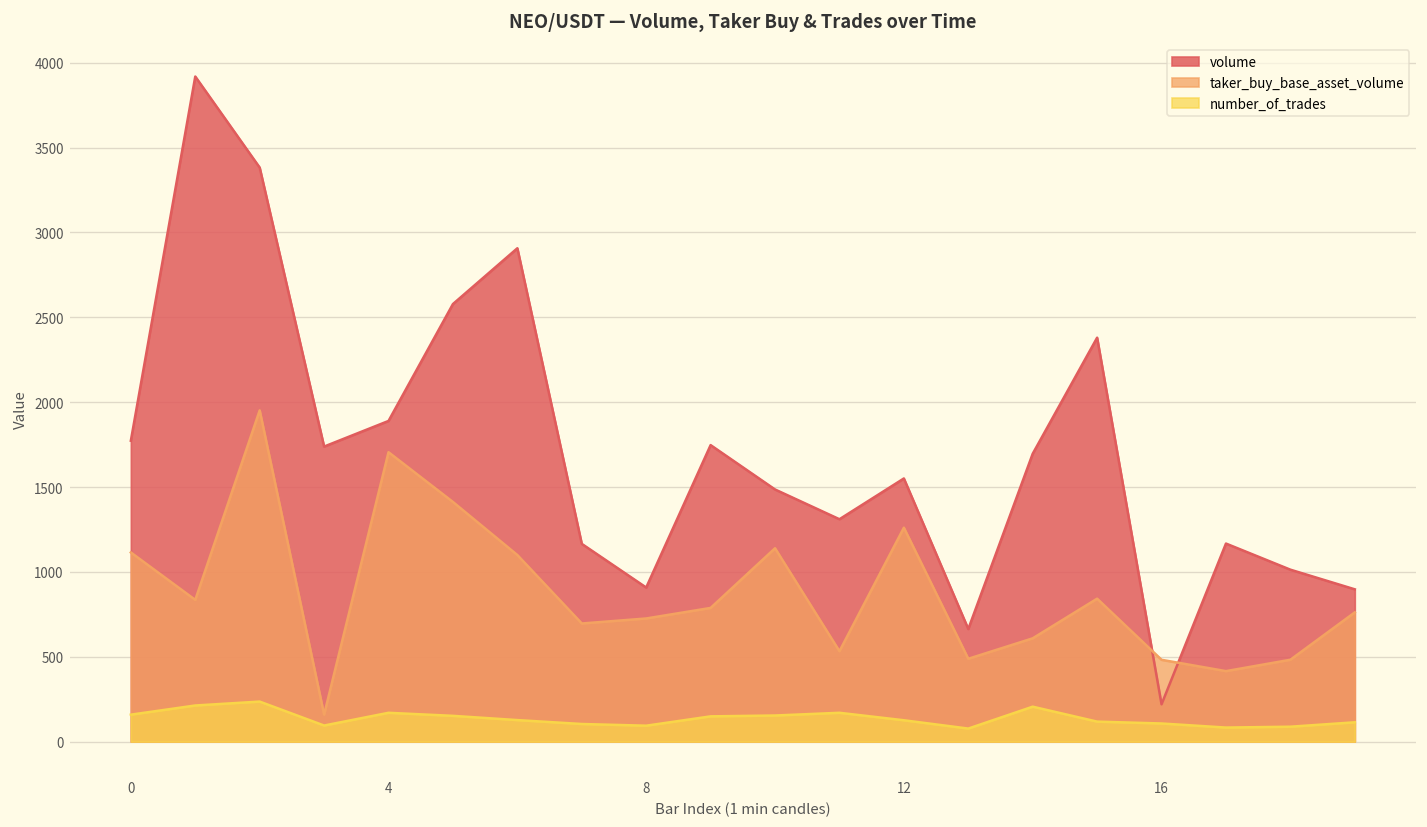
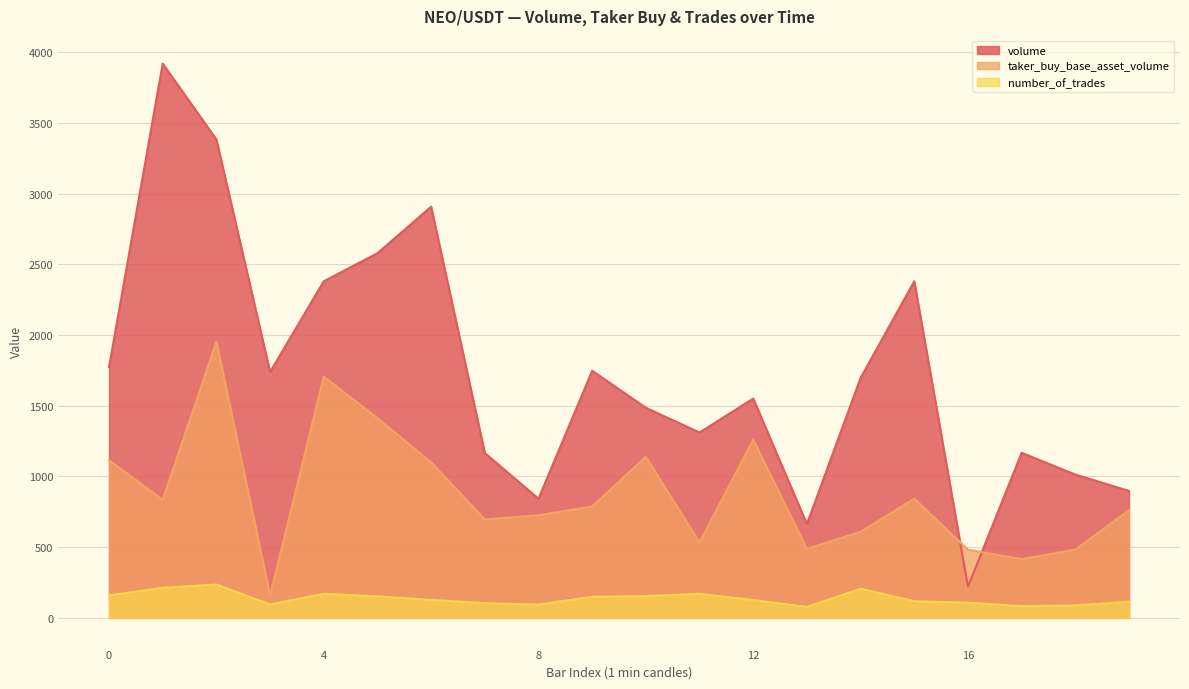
volume, 4: 1890 -> 2380
volume, 8: 910 -> 840
